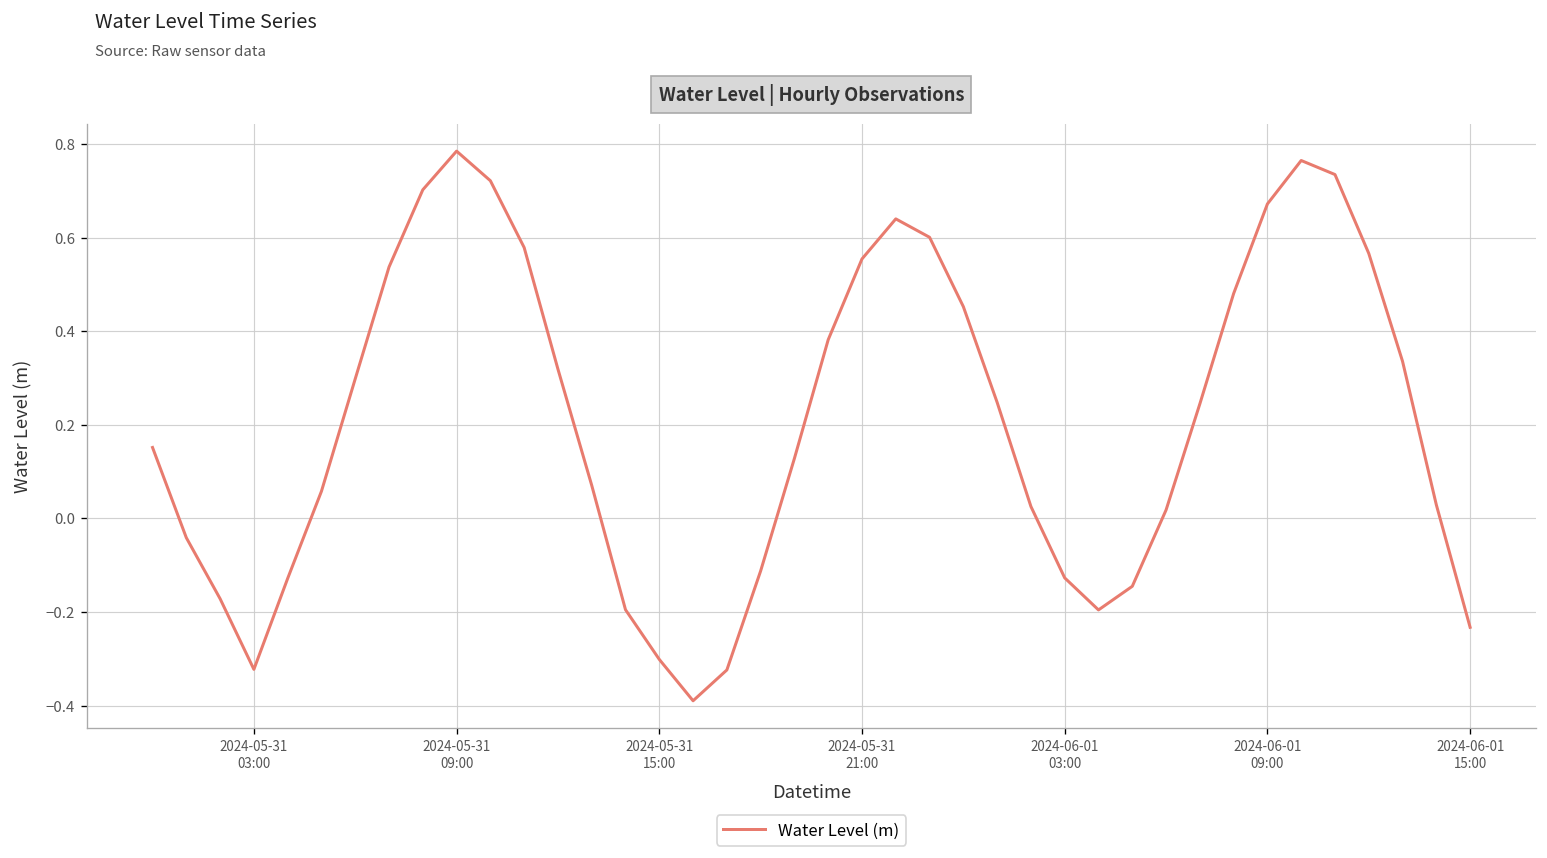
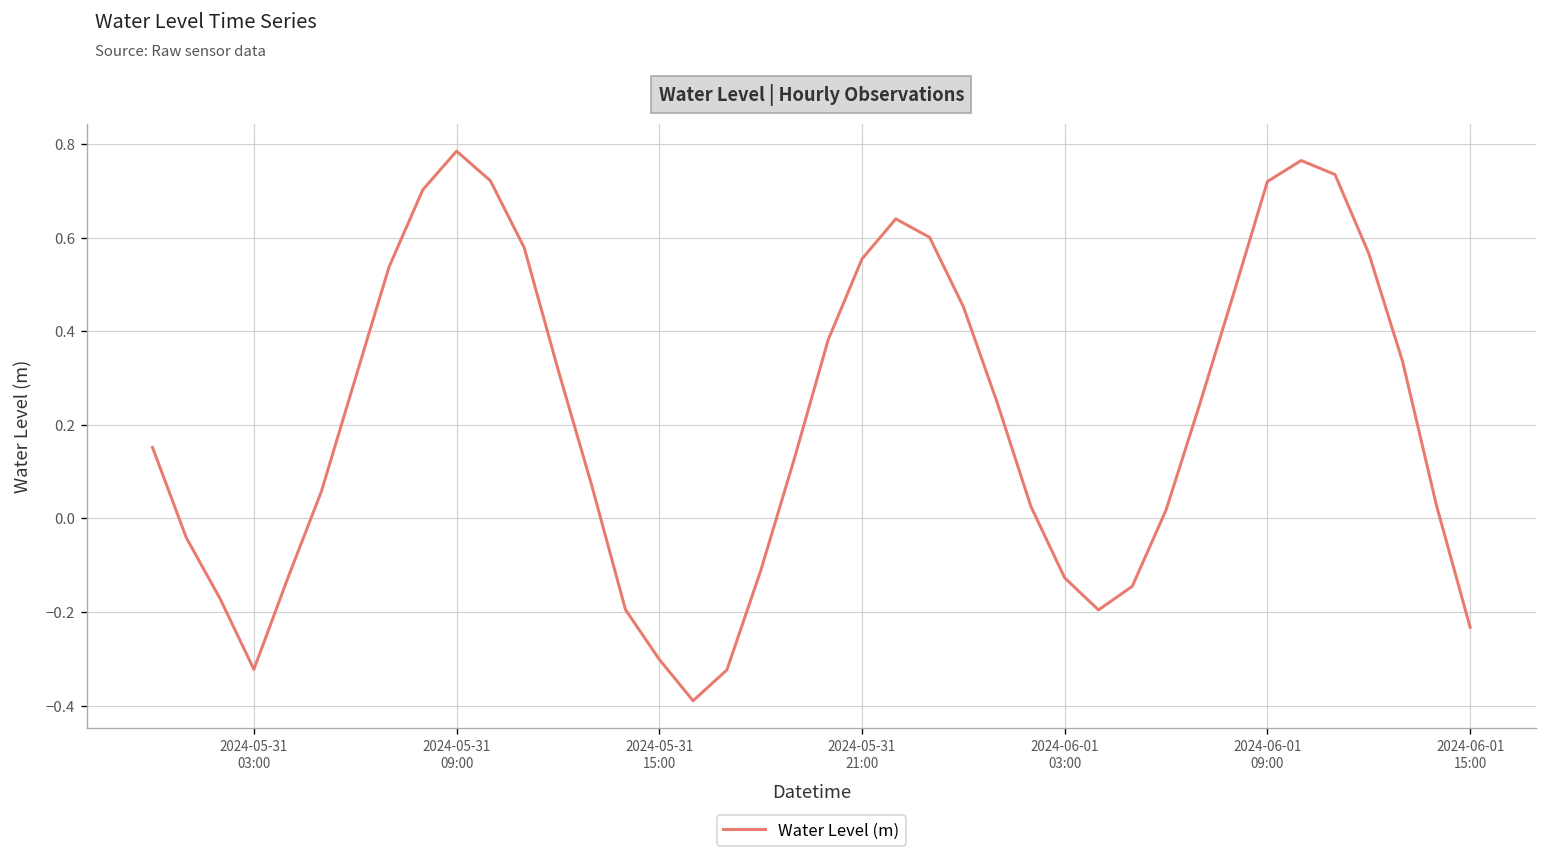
2024-06-01 09:00: 0.67 -> 0.72
